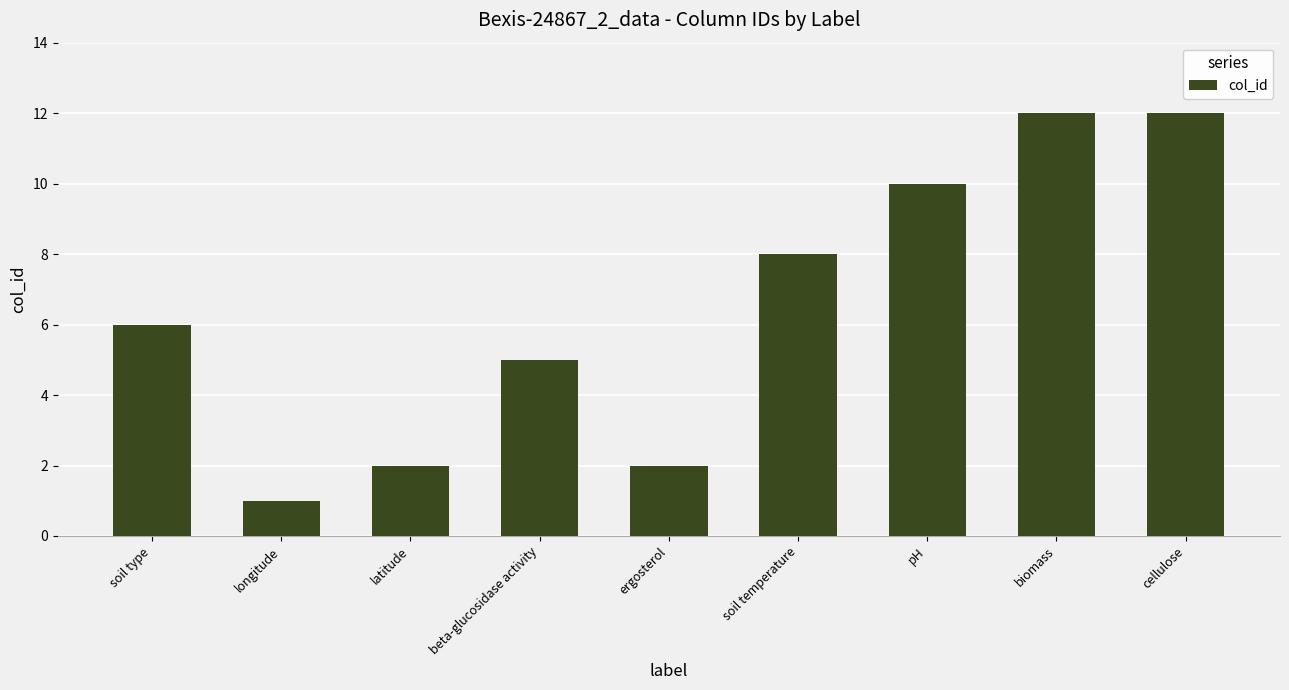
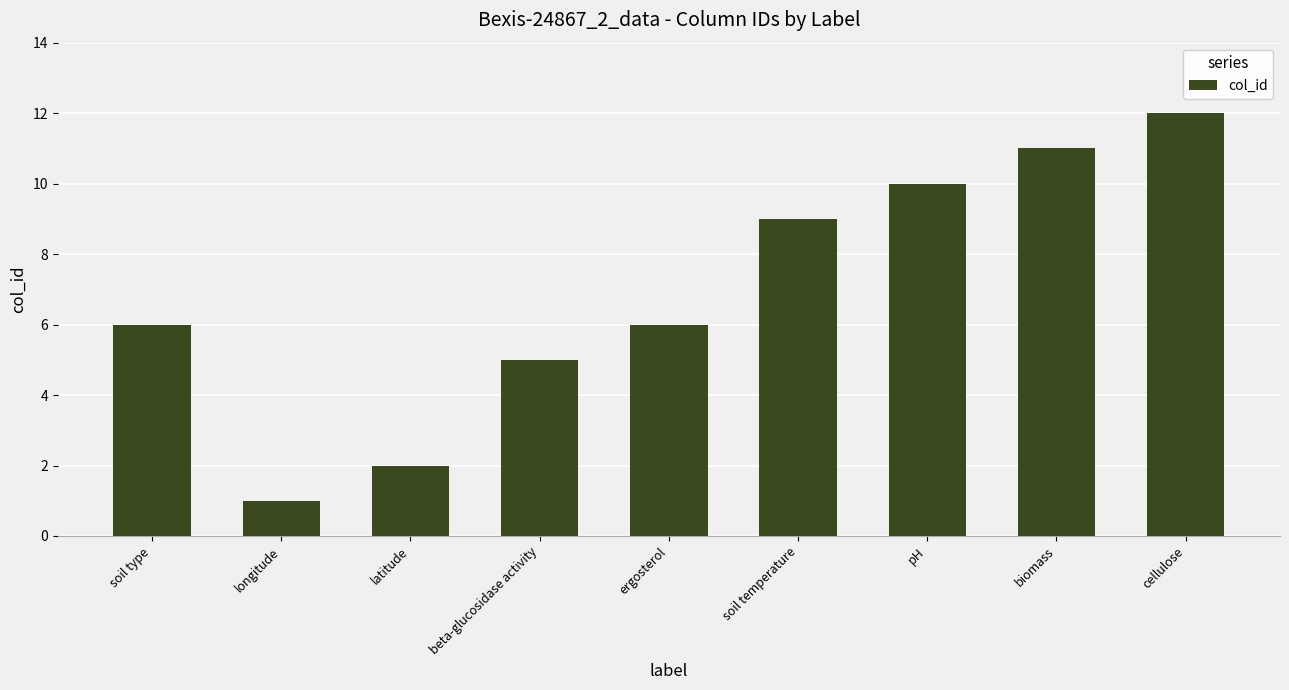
ergosterol: 2 -> 6
soil temperature: 8 -> 9
biomass: 12 -> 11
